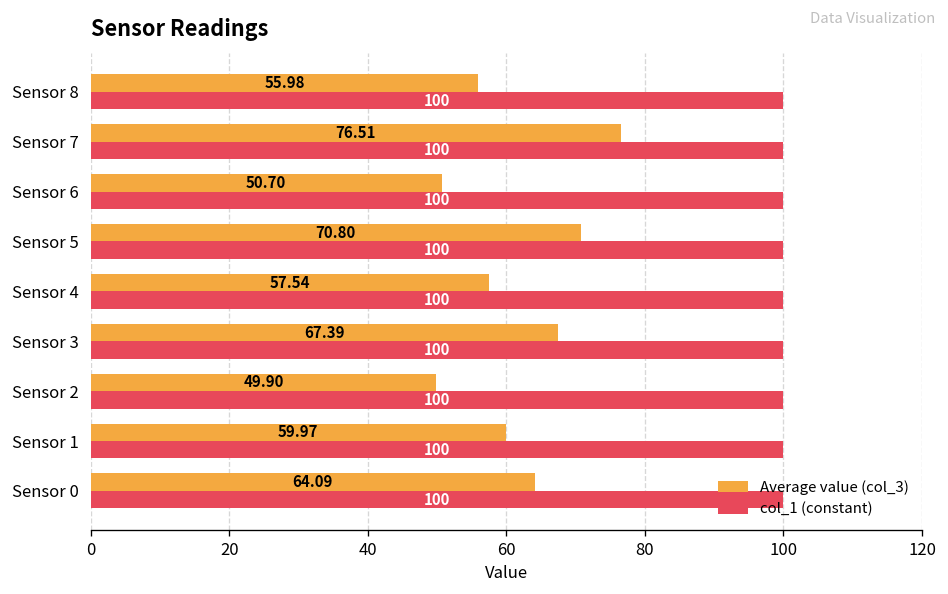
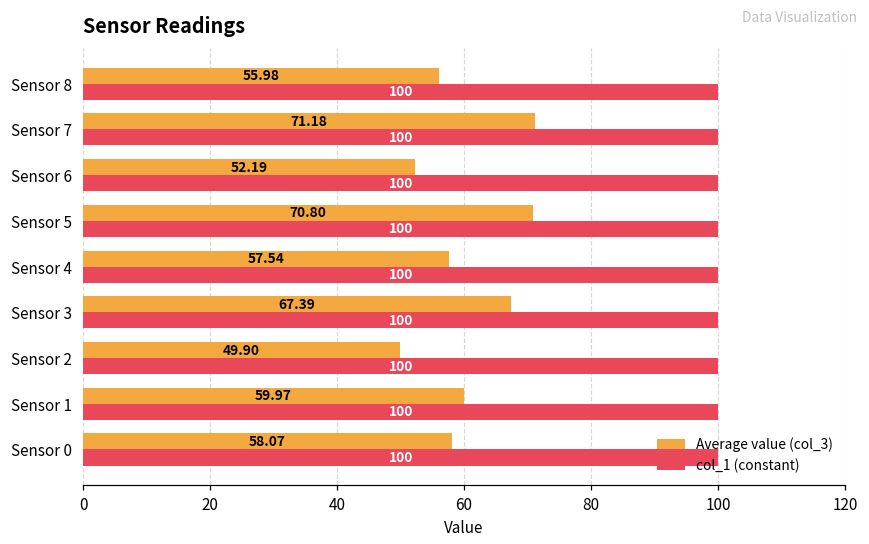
Average value (col_3), Sensor 7: 76.51 -> 71.18
Average value (col_3), Sensor 6: 50.70 -> 52.19
Average value (col_3), Sensor 0: 64.09 -> 58.07
